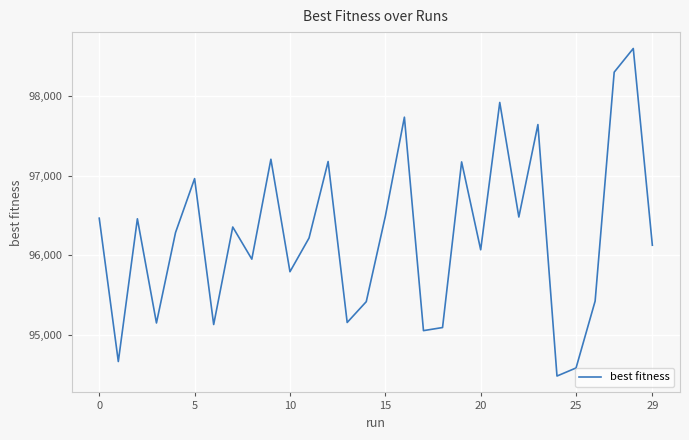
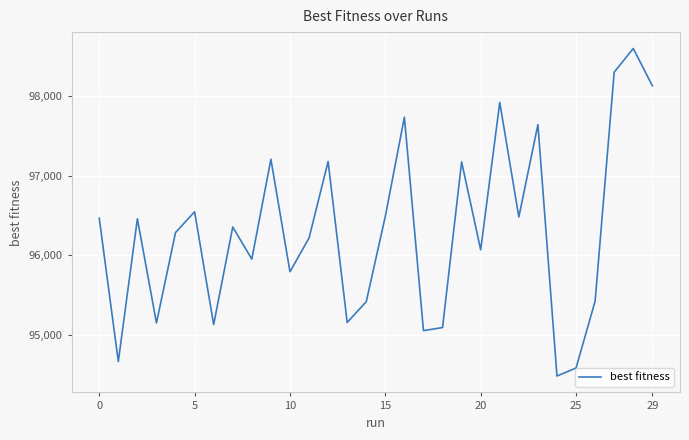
5: 97,000 -> 96,500
29: 96,100 -> 98,100
